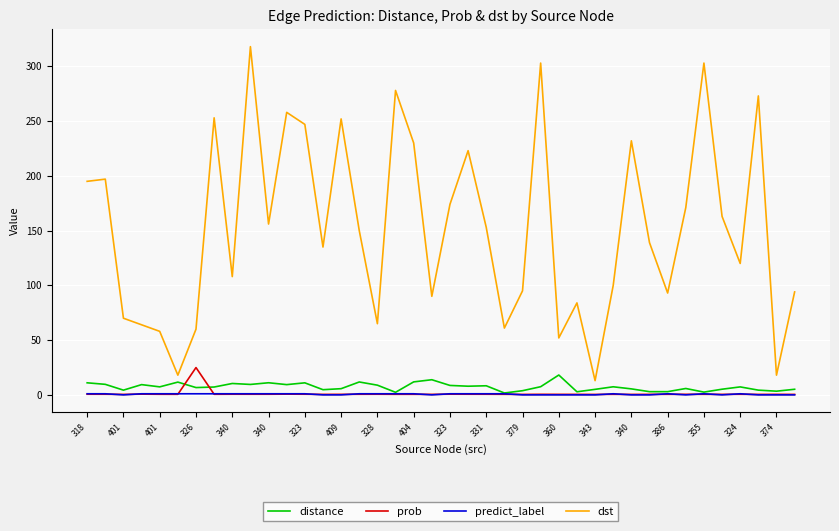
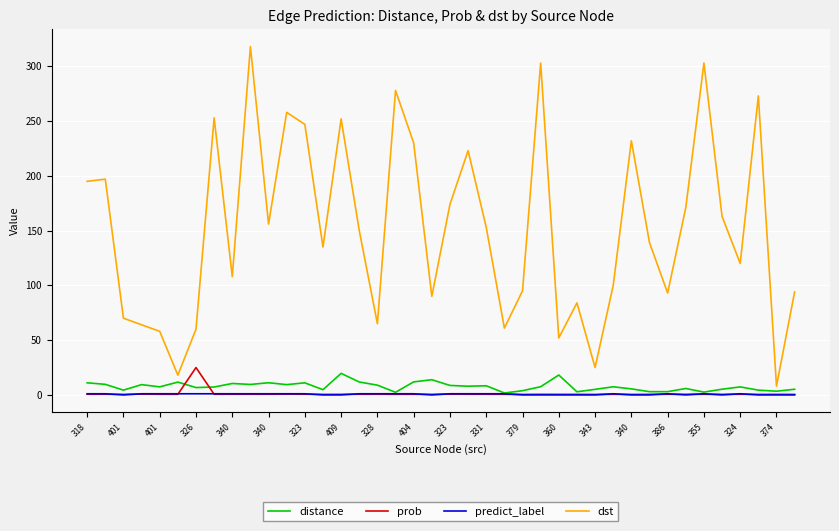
distance, 409: 6 -> 20
dst, 343: 13 -> 25
dst, 374: 18 -> 8
